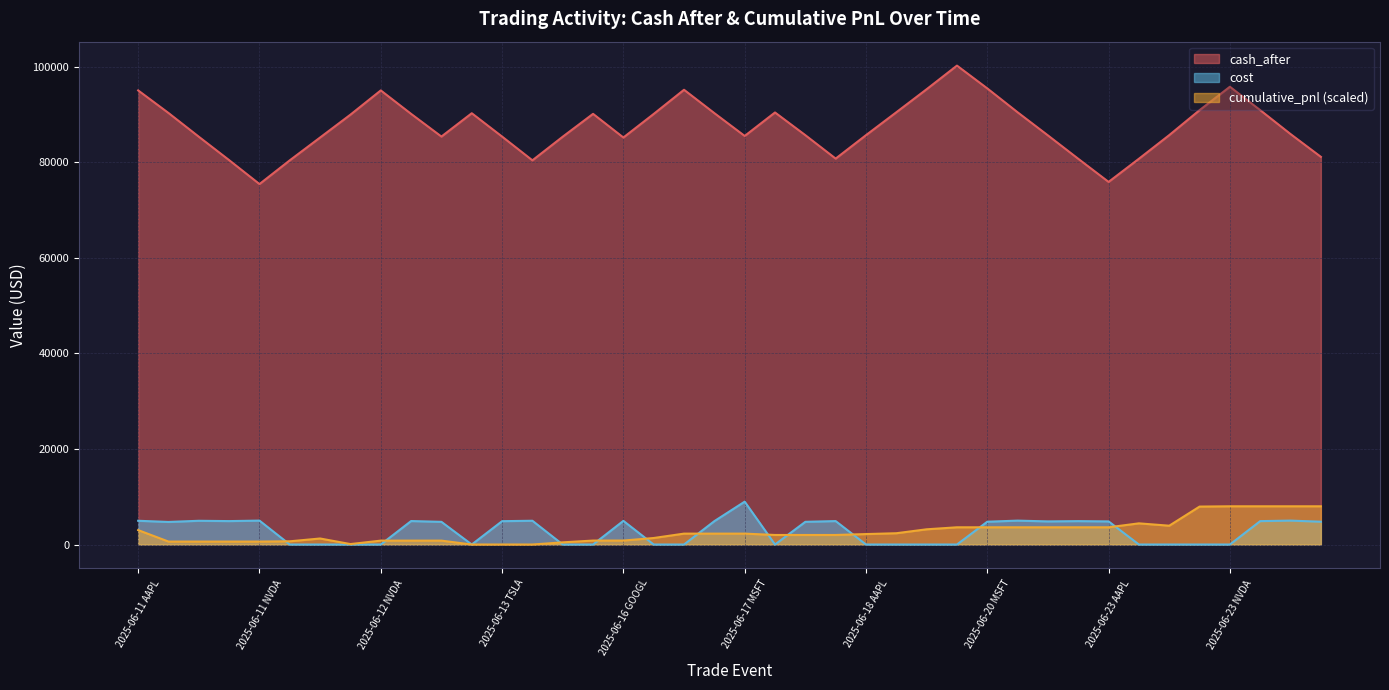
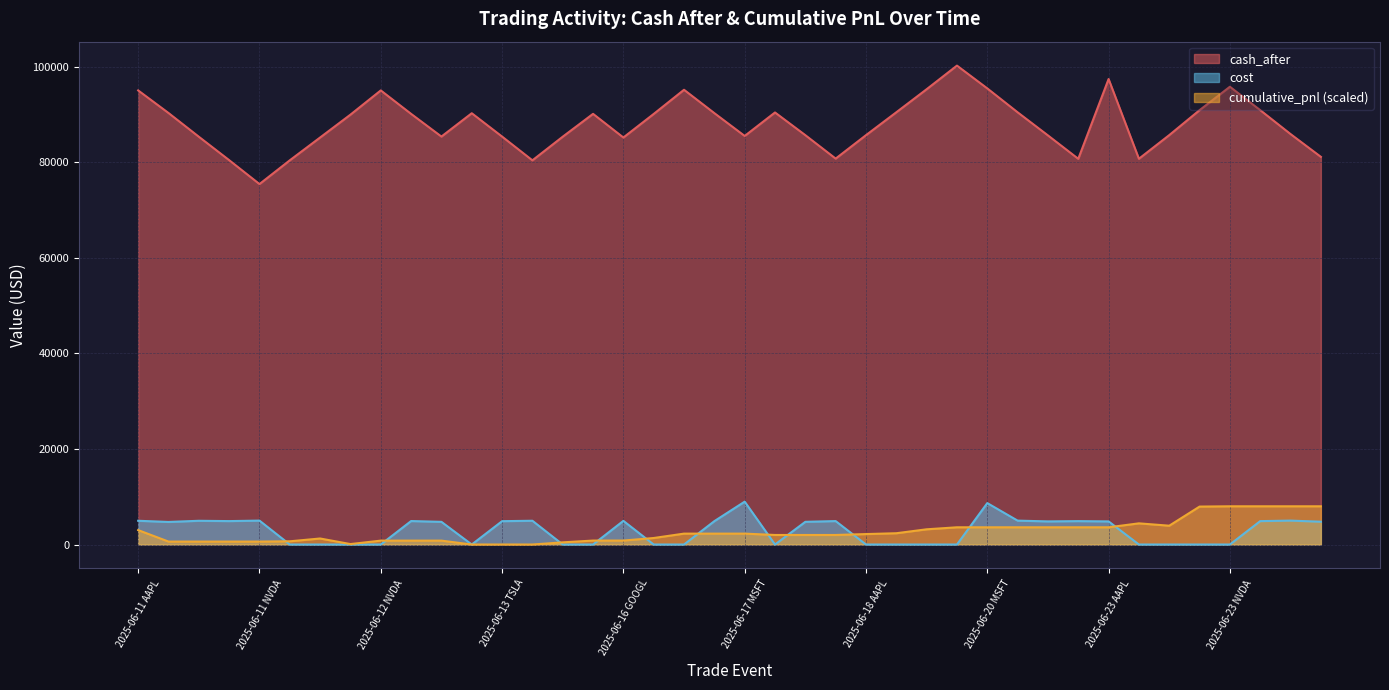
cost, 2025-06-20 MSFT: 5000 -> 9000
cash_after, 2025-06-23 AAPL: 76000 -> 97000
